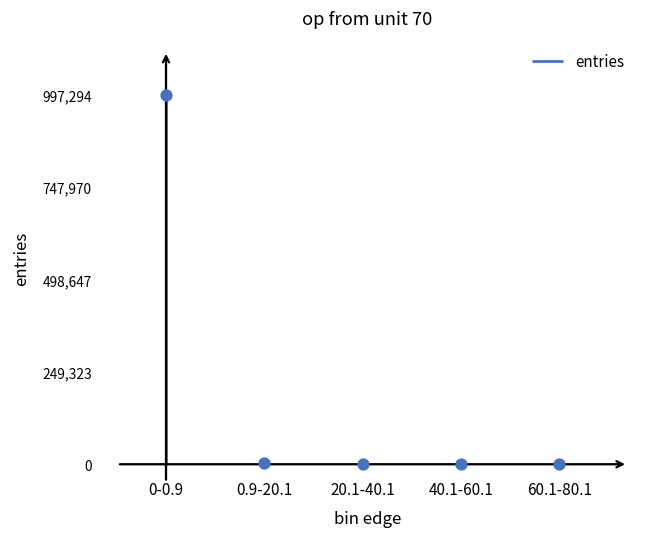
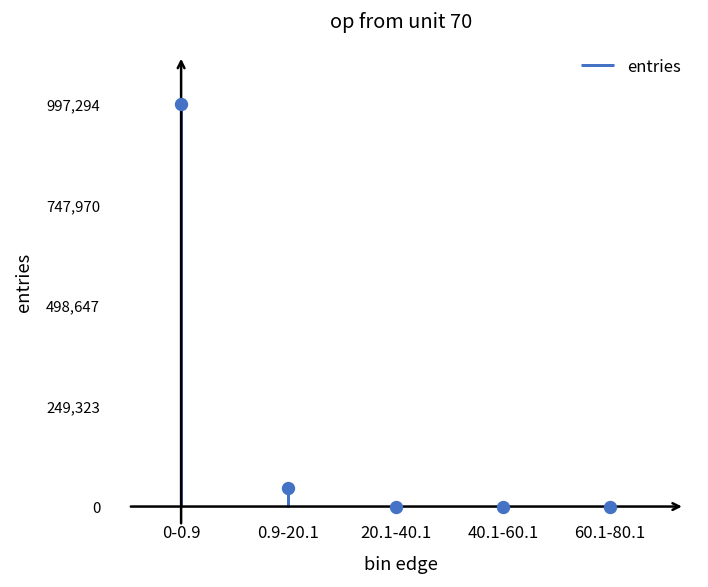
0.9-20.1: 0 -> 50,000
